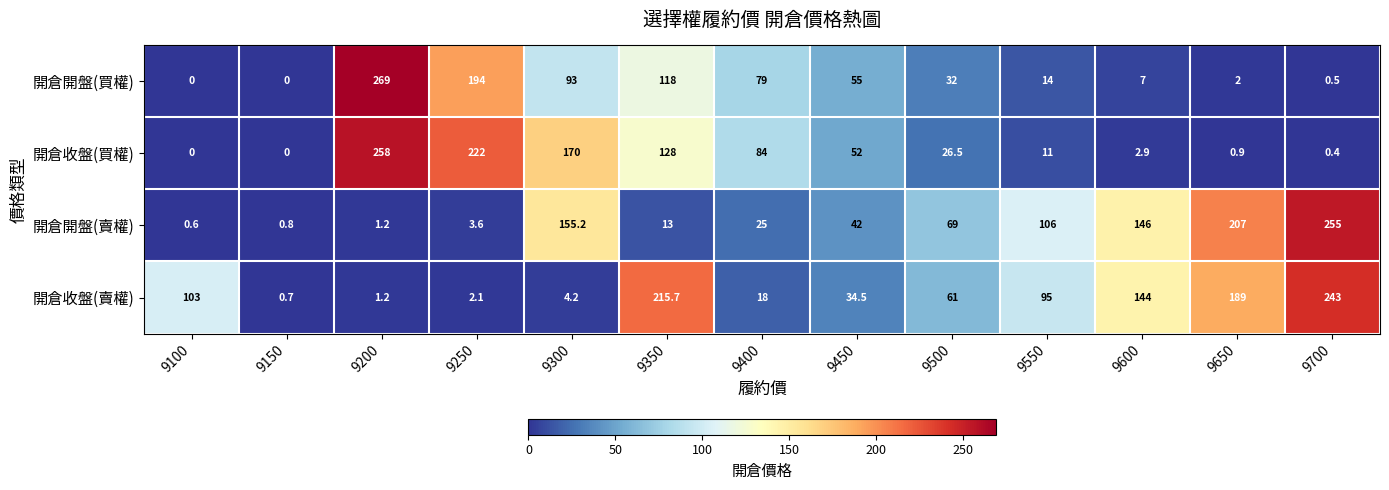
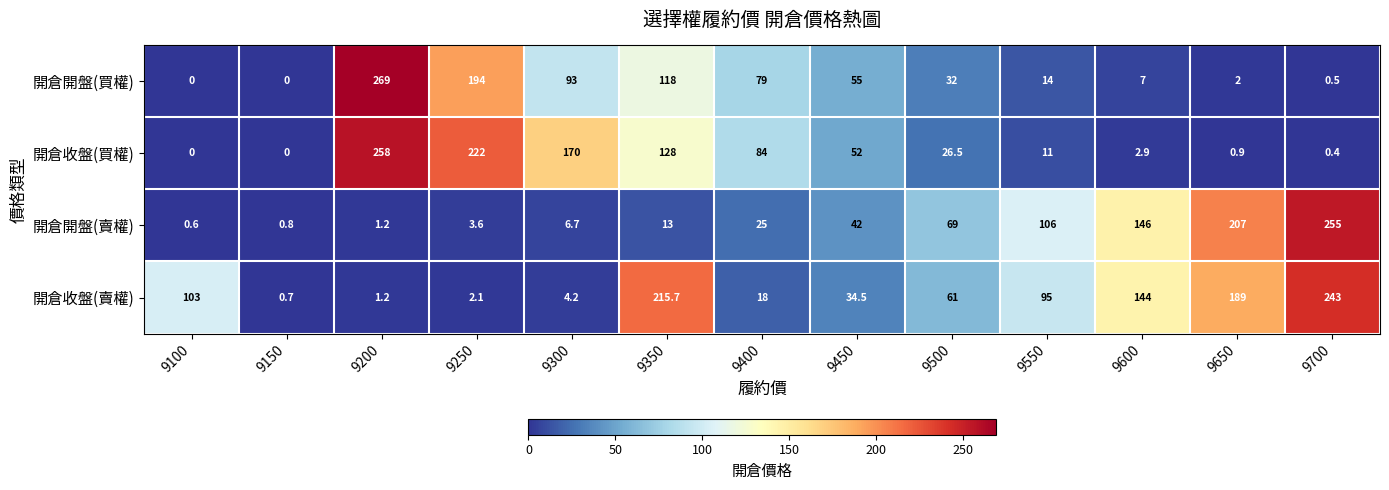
開倉開盤(賣權), 9300: 155.2 -> 6.7
